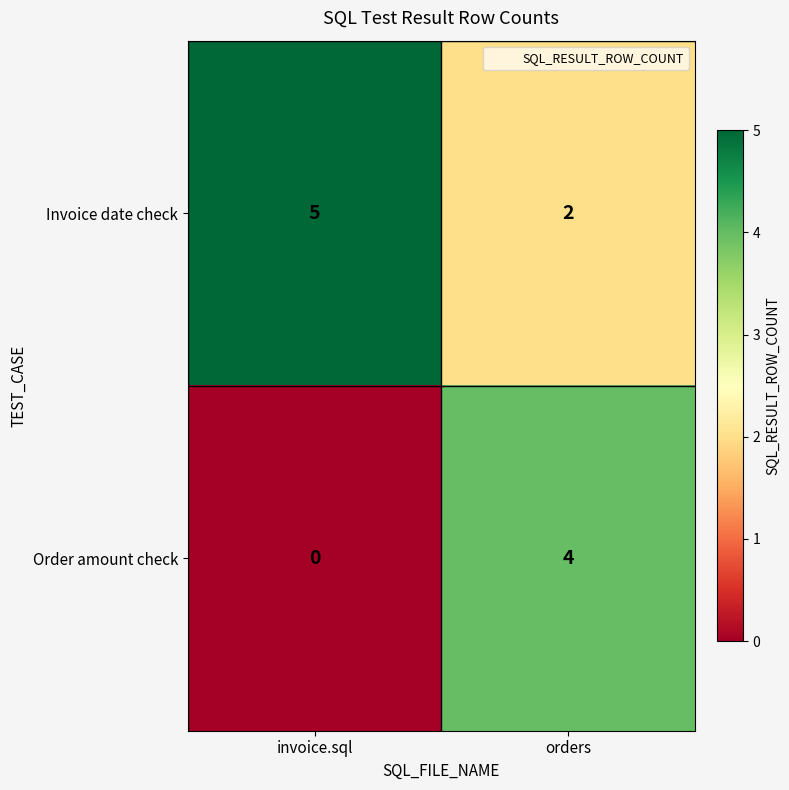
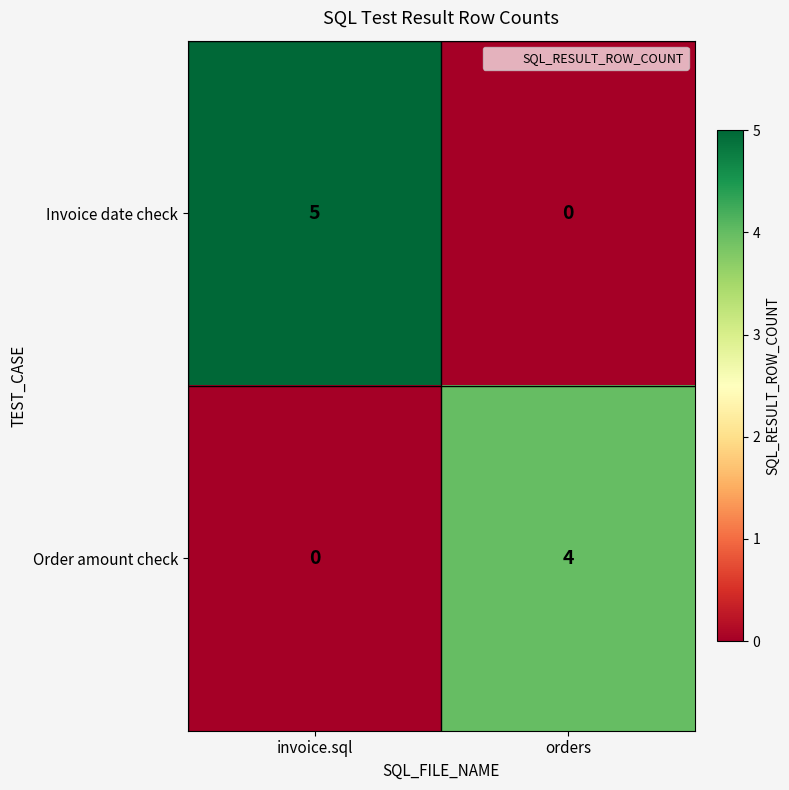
Invoice date check, orders: 2 -> 0
